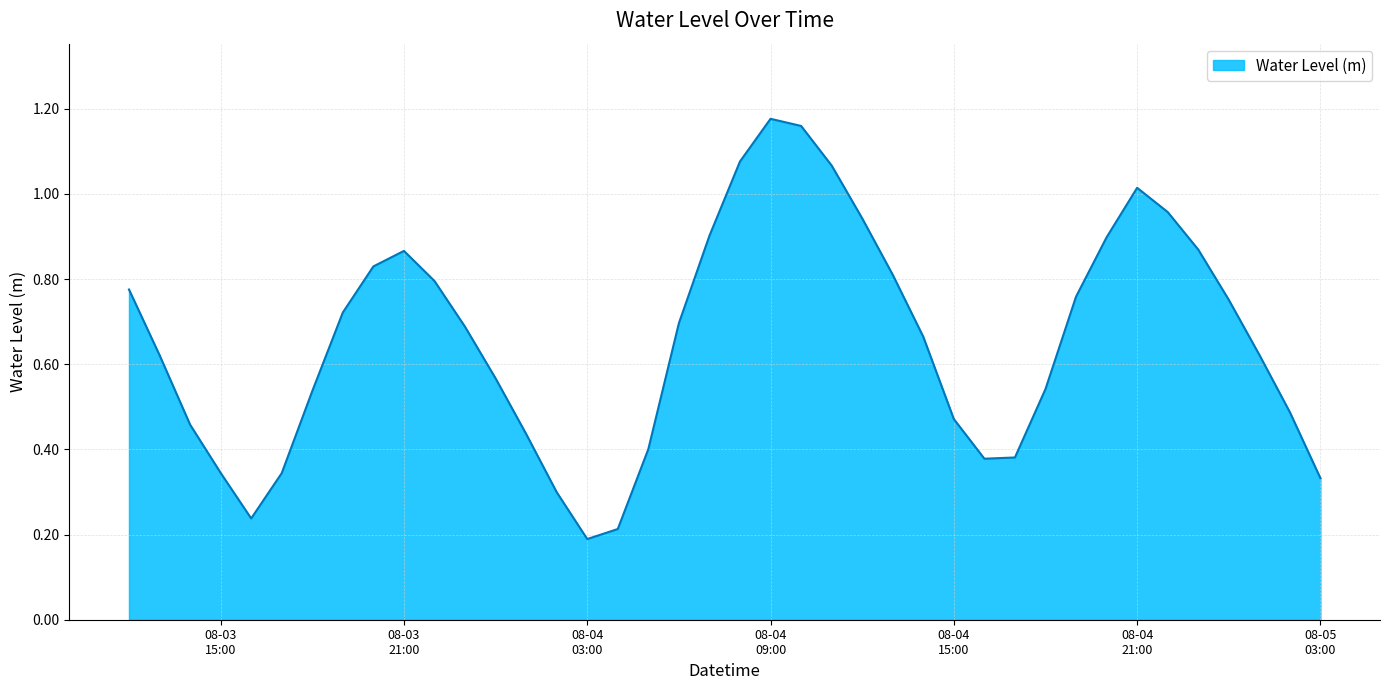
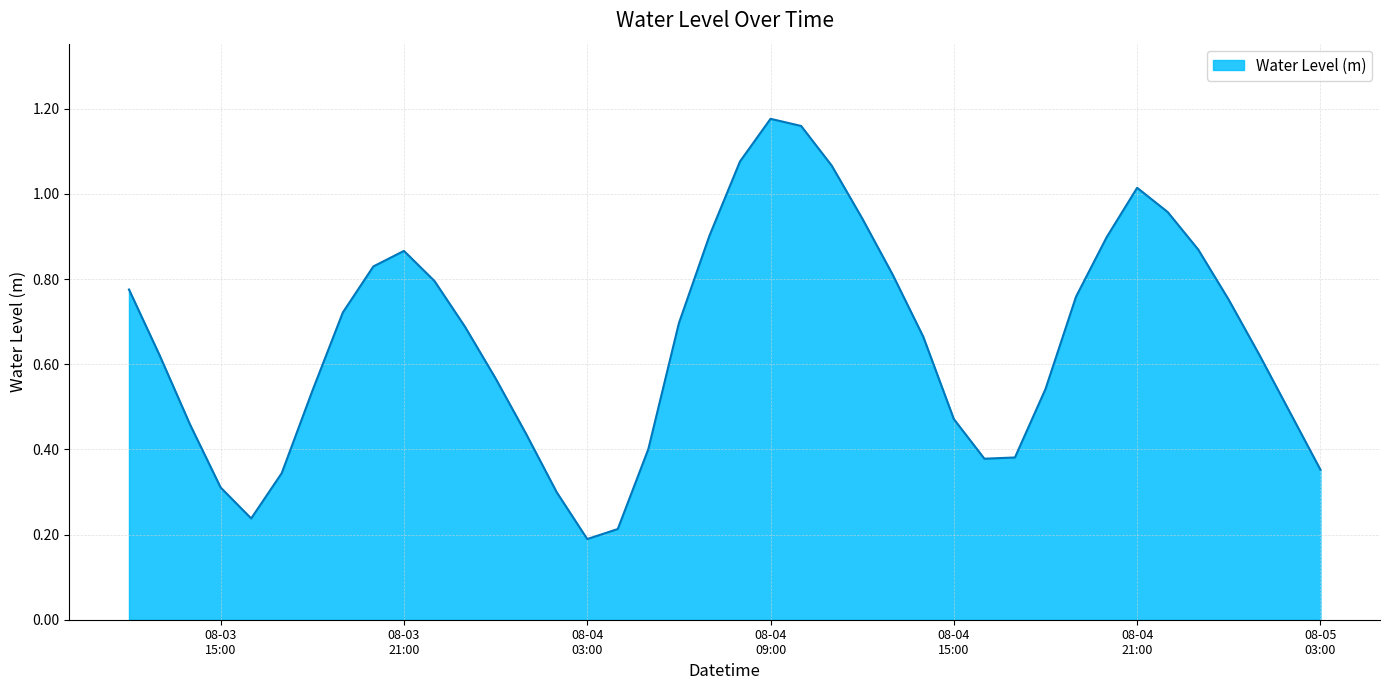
08-03 15:00: 0.34 -> 0.31
08-05 03:00: 0.33 -> 0.35
